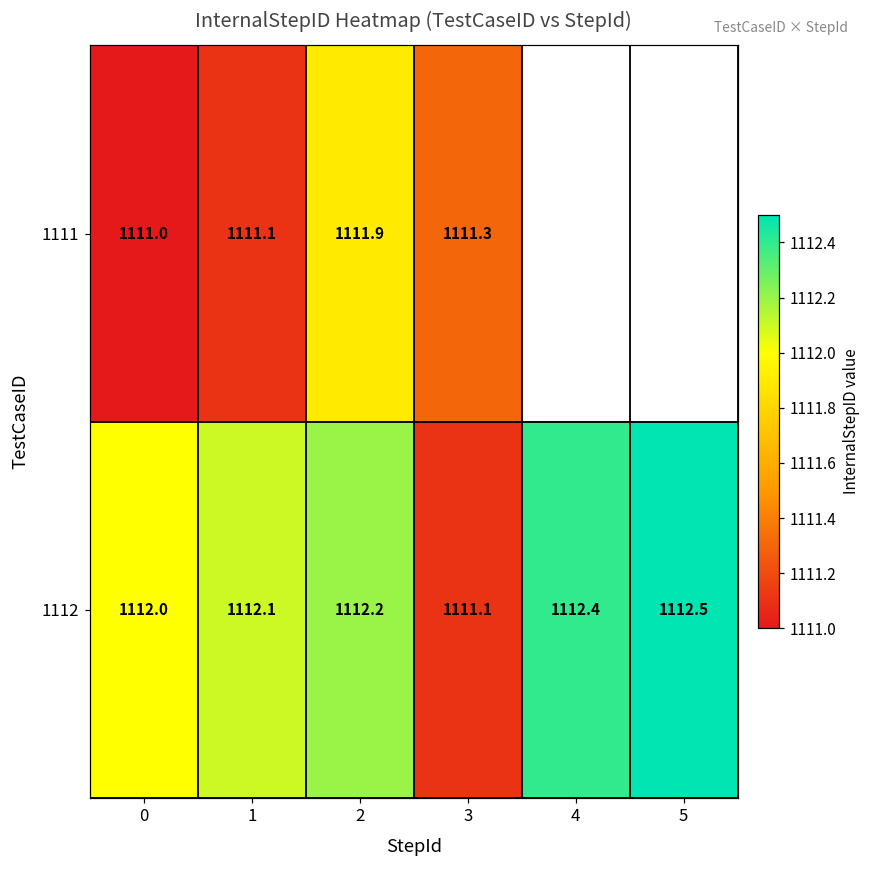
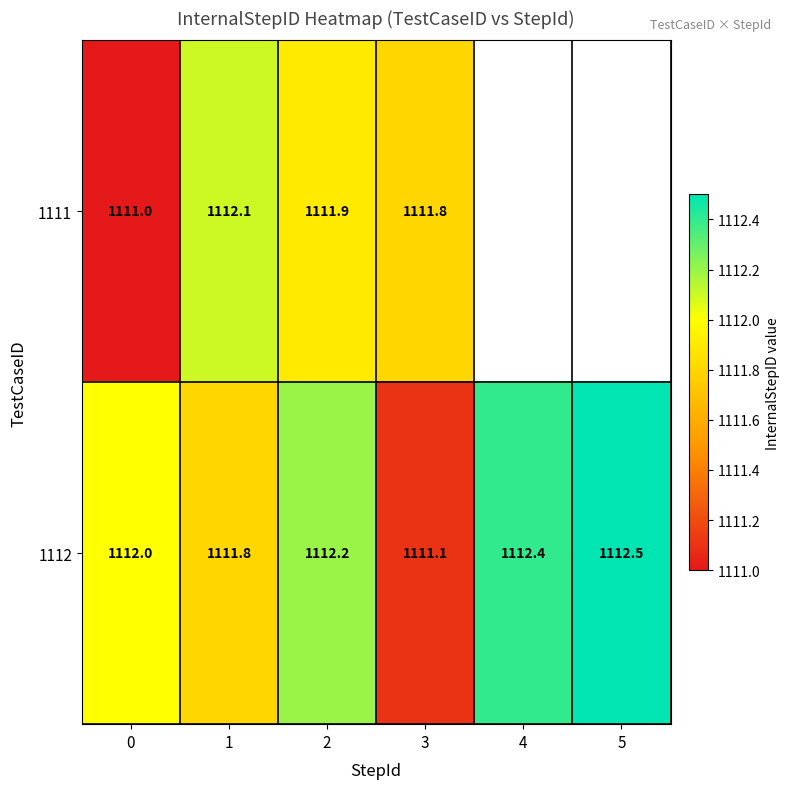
1111, 1: 1111.1 -> 1112.1
1111, 3: 1111.3 -> 1111.8
1112, 1: 1112.1 -> 1111.8
